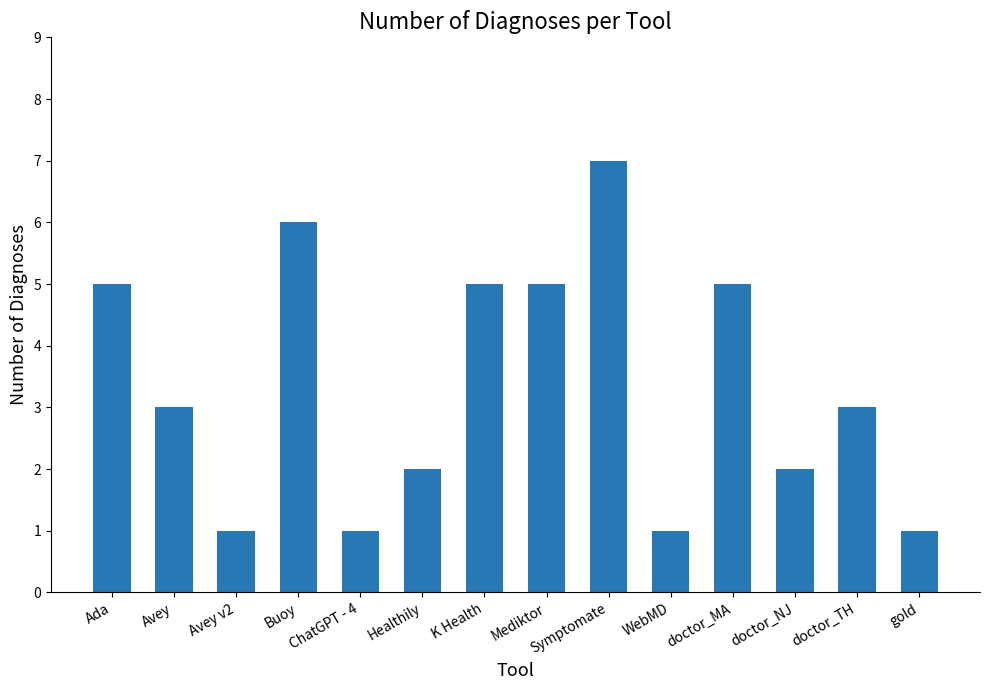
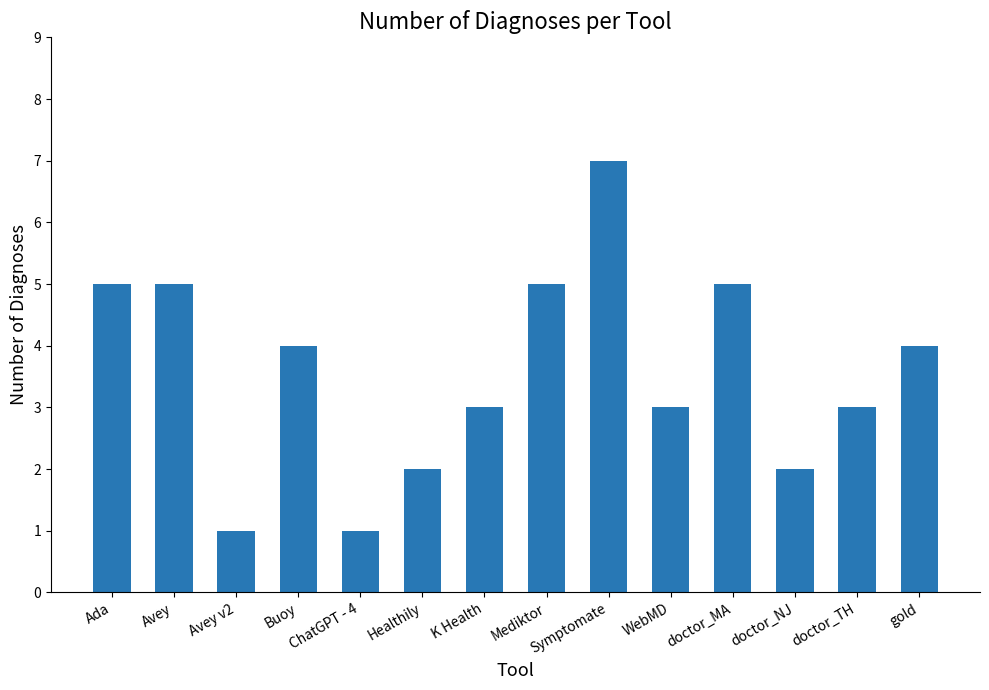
Avey: 3 -> 5
Buoy: 6 -> 4
K Health: 5 -> 3
WebMD: 1 -> 3
gold: 1 -> 4
